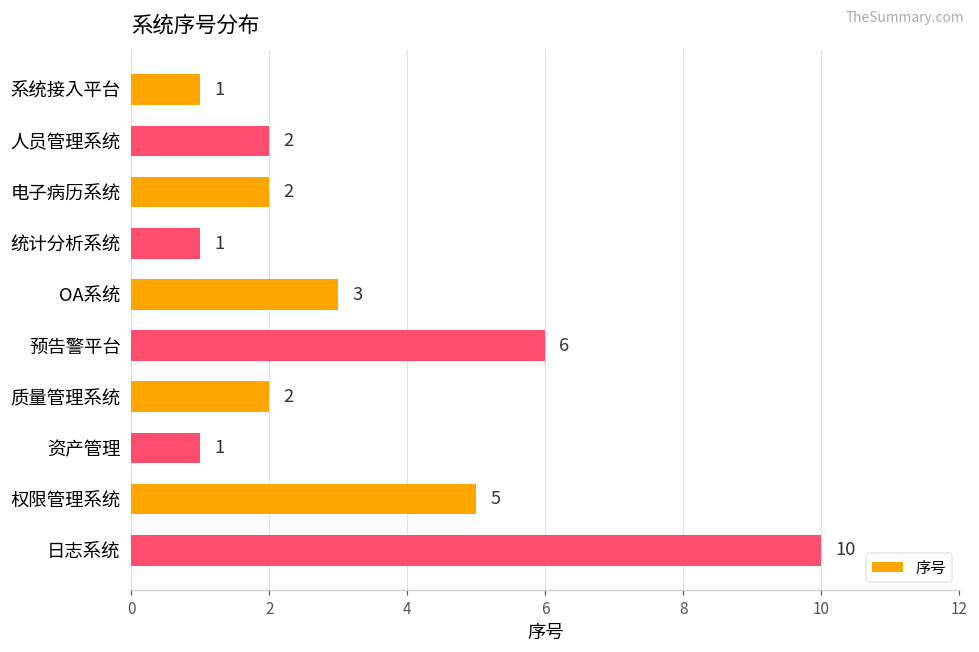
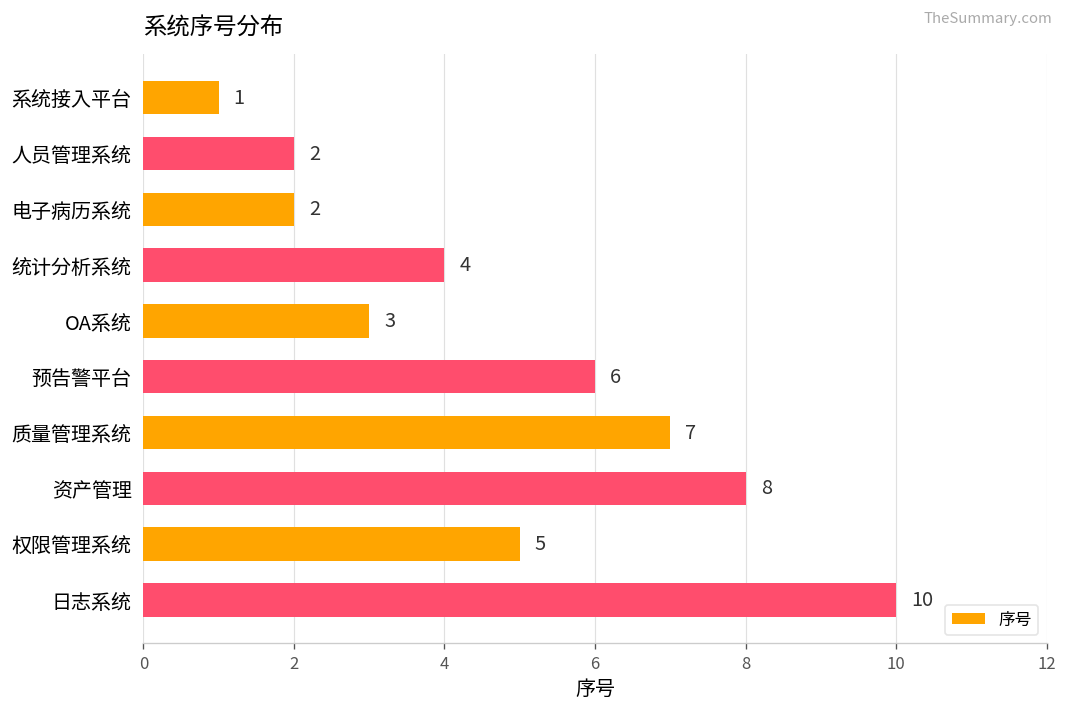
统计分析系统: 1 -> 4
质量管理系统: 2 -> 7
资产管理: 1 -> 8
